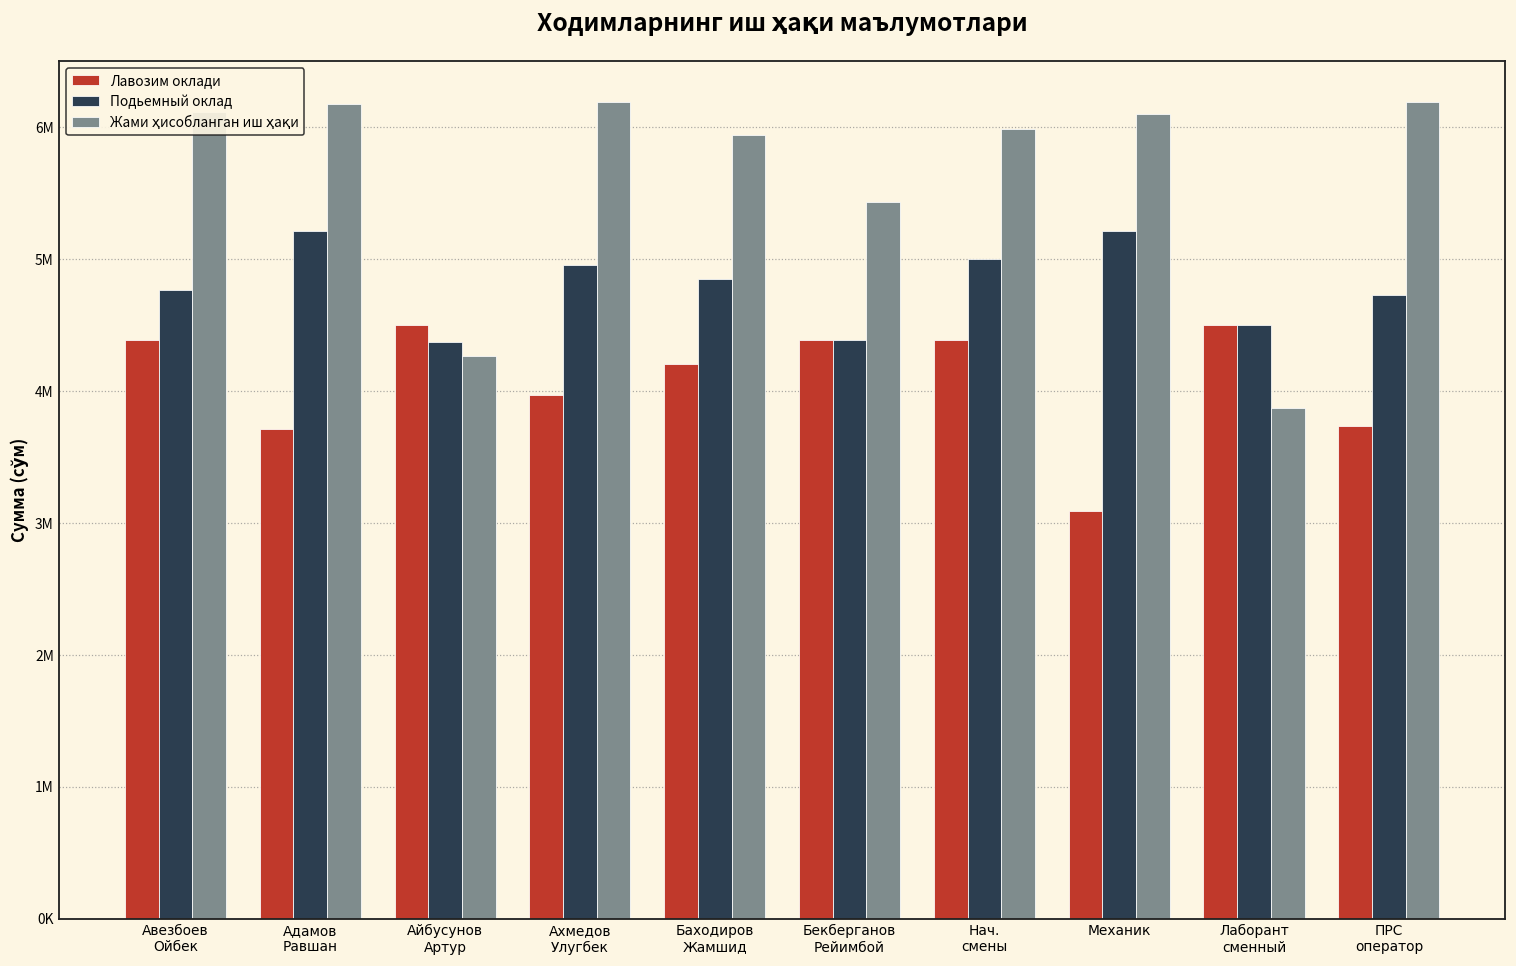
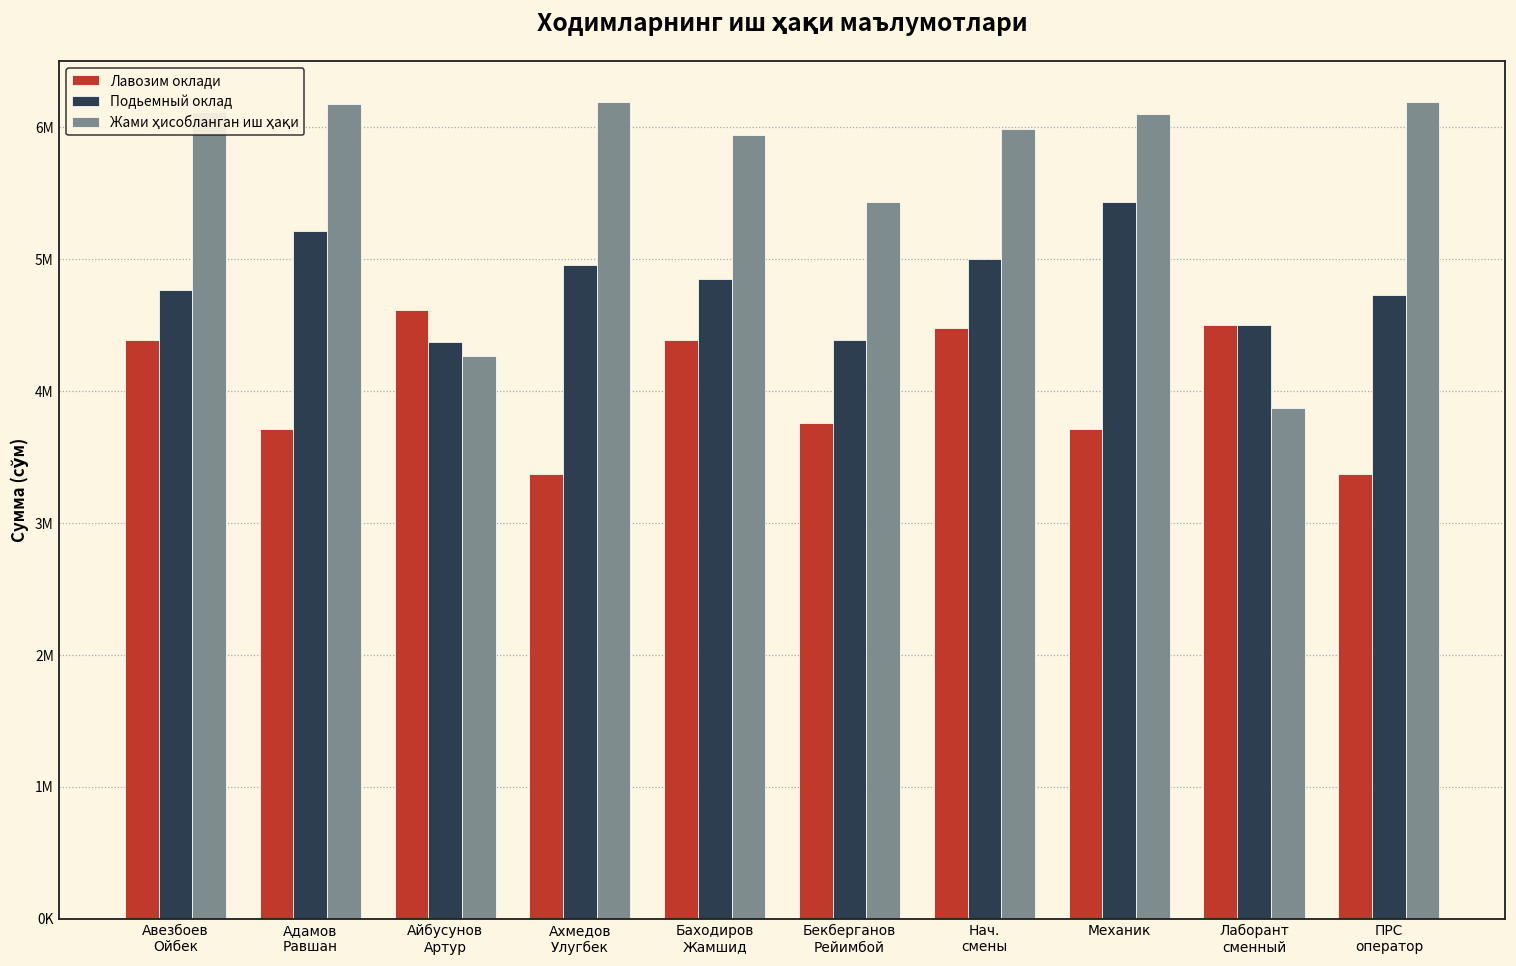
Лавозим оклади, Айбусунов Артур: 4500000 -> 4620000
Лавозим оклади, Ахмедов Улугбек: 3970000 -> 3380000
Лавозим оклади, Баходиров Жамшид: 4200000 -> 4390000
Лавозим оклади, Бекберганов Рейимбой: 4390000 -> 3760000
Лавозим оклади, Нач. смены: 4390000 -> 4480000
Лавозим оклади, Механик: 3090000 -> 3710000
Подьемный оклад, Механик: 5210000 -> 5440000
Лавозим оклади, ПРС оператор: 3730000 -> 3380000
